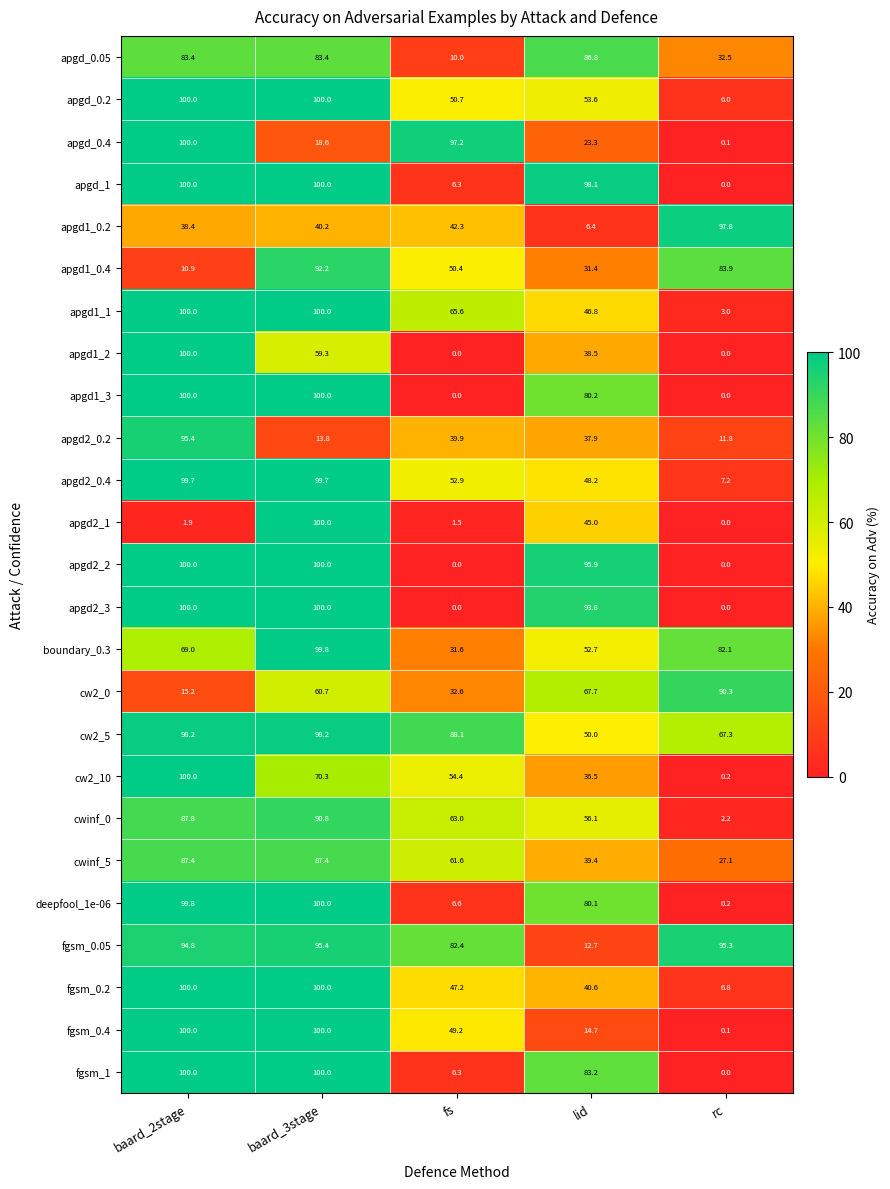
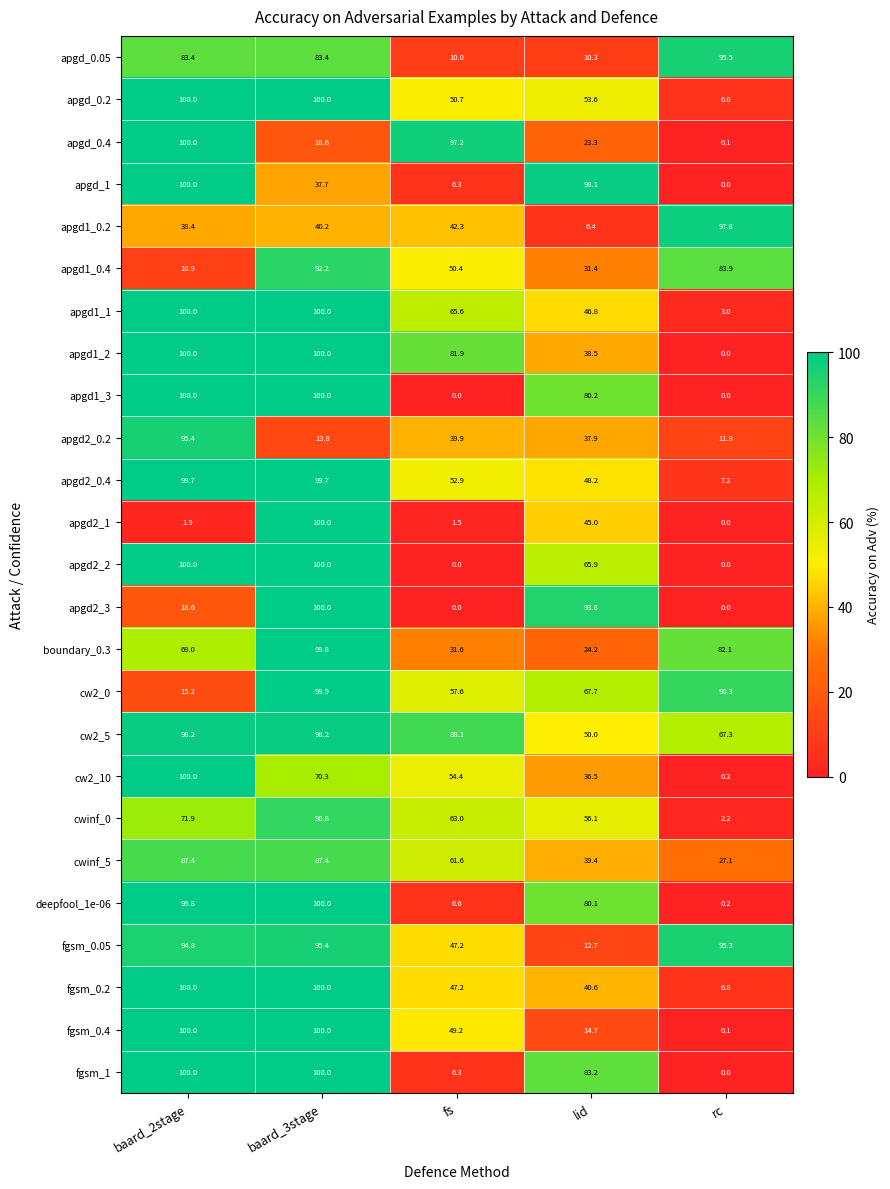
apgd_0.05, lid: 86.8 -> 10.3
apgd_0.05, rc: 32.5 -> 95.5
apgd_1, baard_3stage: 100.0 -> 37.7
apgd1_2, baard_3stage: 59.3 -> 100.0
apgd1_2, fs: 0.0 -> 81.9
apgd2_2, lid: 95.9 -> 65.9
apgd2_3, baard_2stage: 100.0 -> 18.6
boundary_0.3, lid: 52.7 -> 24.2
cw2_0, baard_3stage: 60.7 -> 99.9
cw2_0, fs: 32.6 -> 57.6
cwinf_0, baard_2stage: 87.8 -> 71.9
fgsm_0.05, fs: 82.4 -> 47.2
